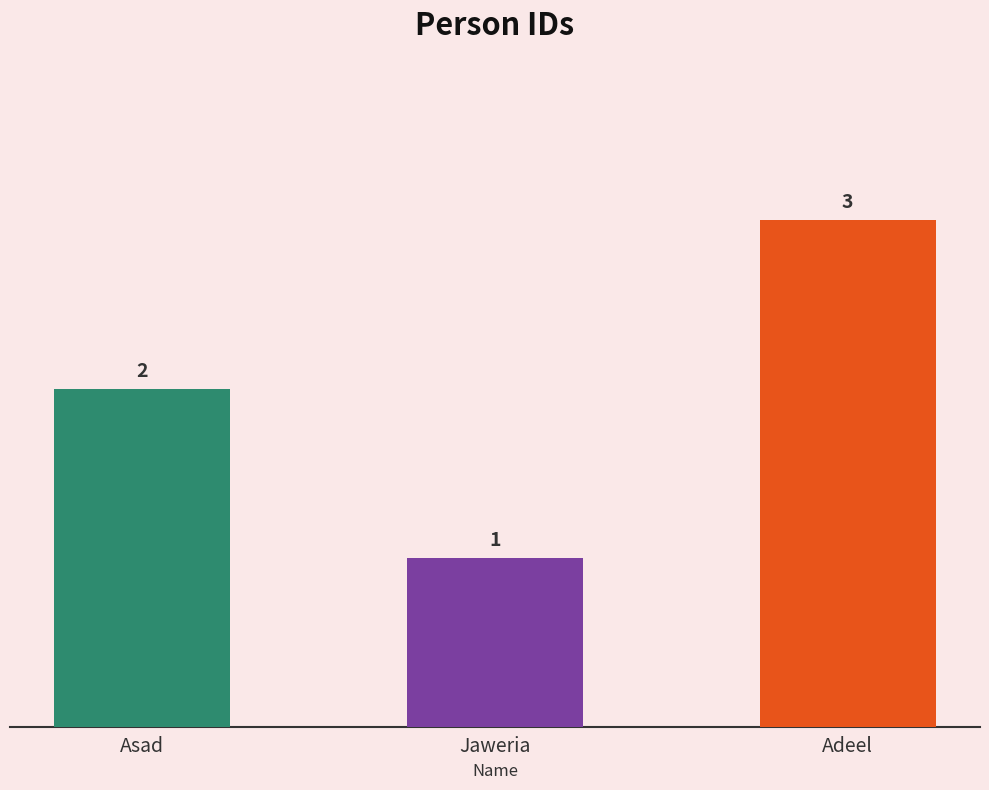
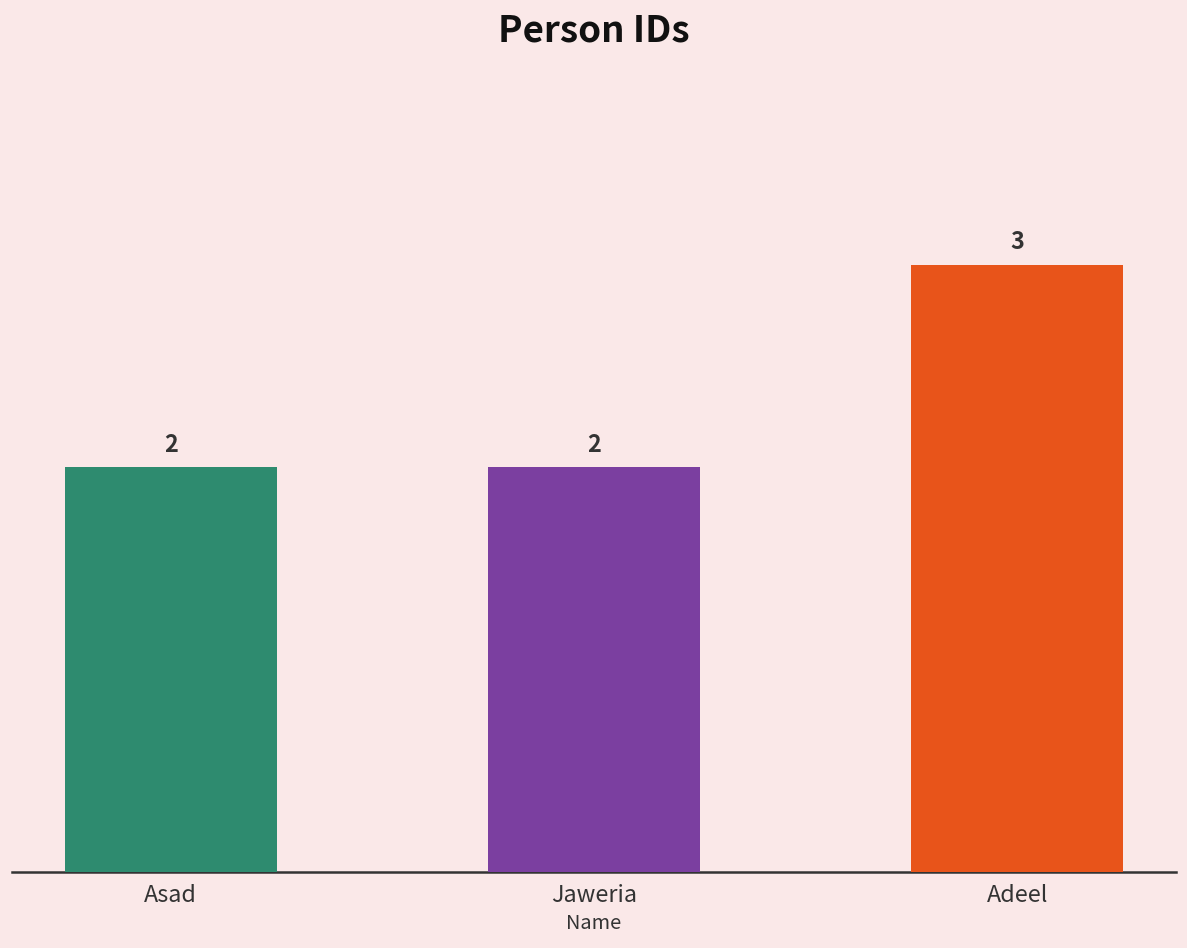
Jaweria: 1 -> 2
